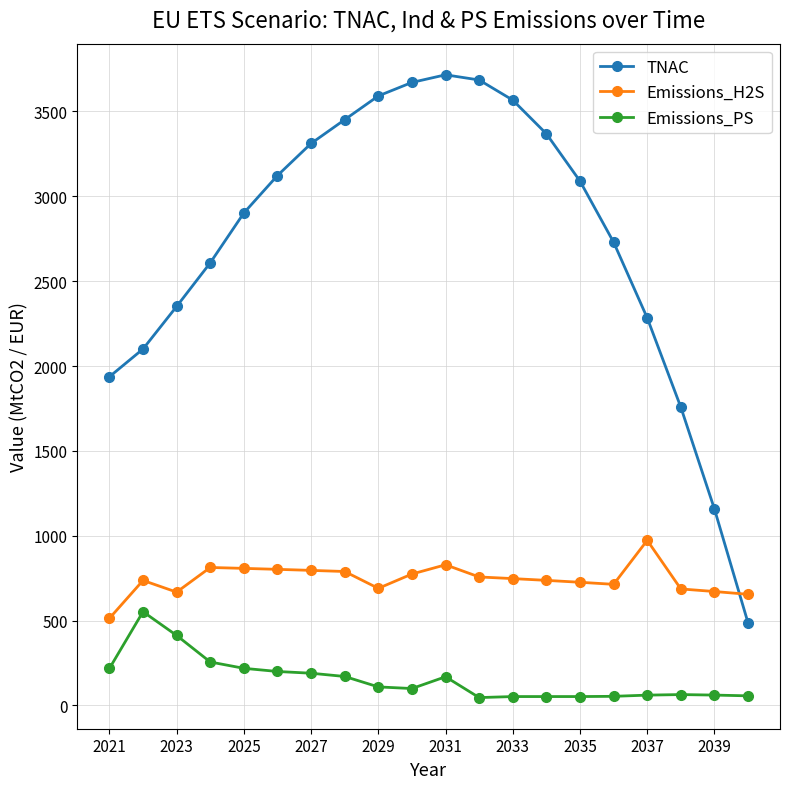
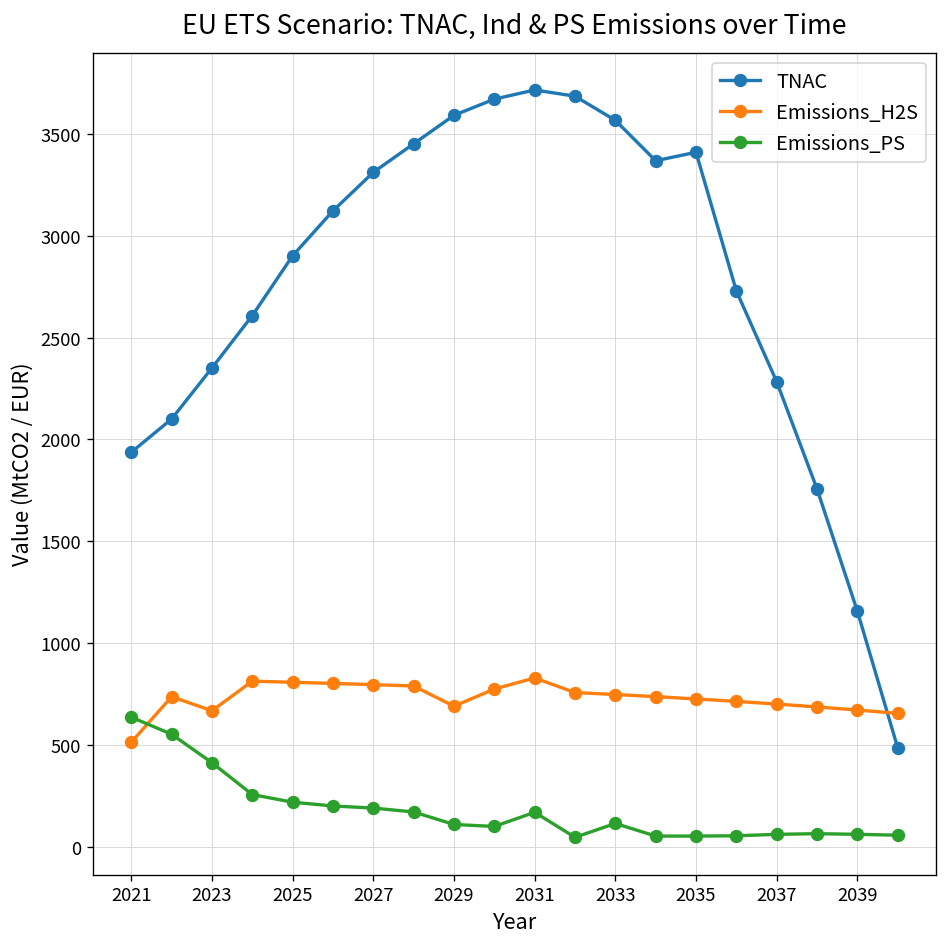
Emissions_PS, 2021: 220 -> 640
Emissions_PS, 2033: 50 -> 110
TNAC, 2035: 3090 -> 3410
Emissions_H2S, 2037: 970 -> 700
